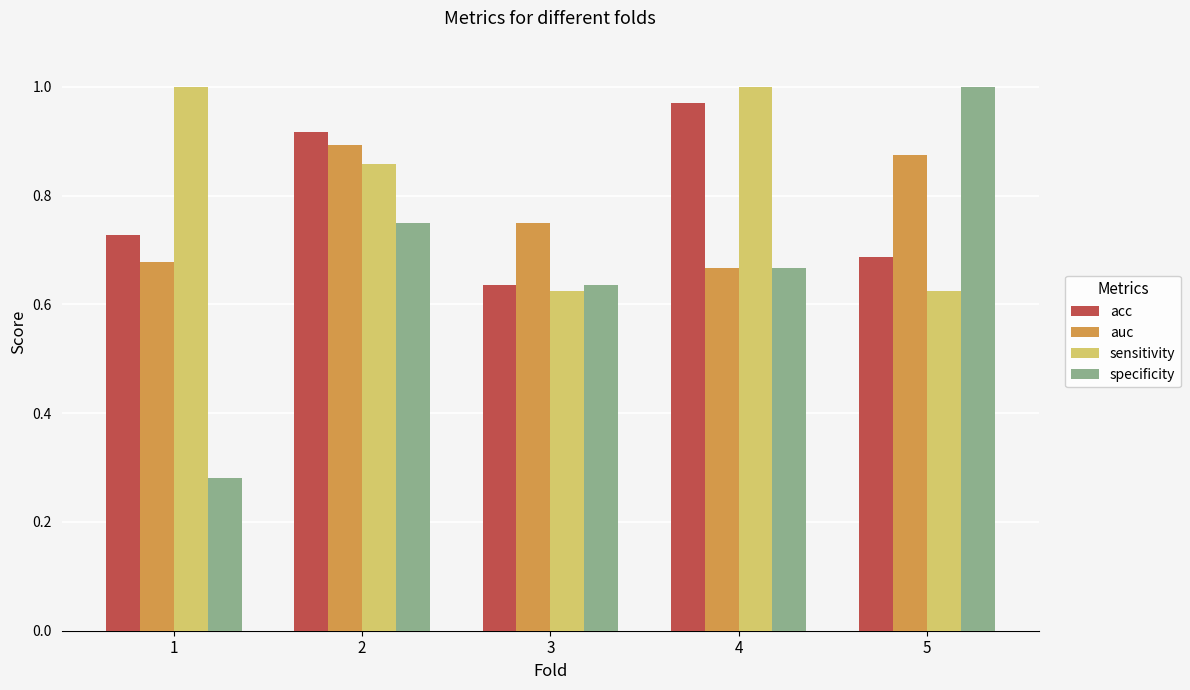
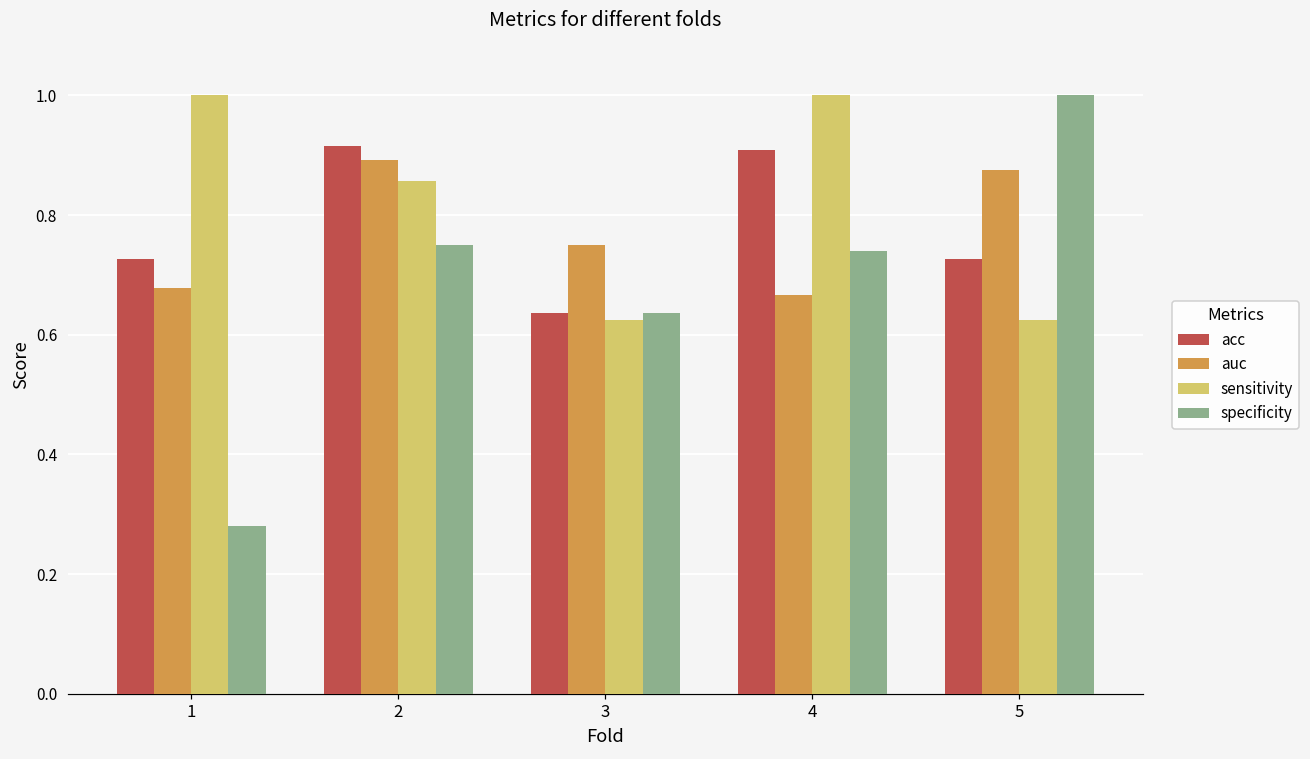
acc, 4: 0.97 -> 0.91
specificity, 4: 0.67 -> 0.74
acc, 5: 0.69 -> 0.73
